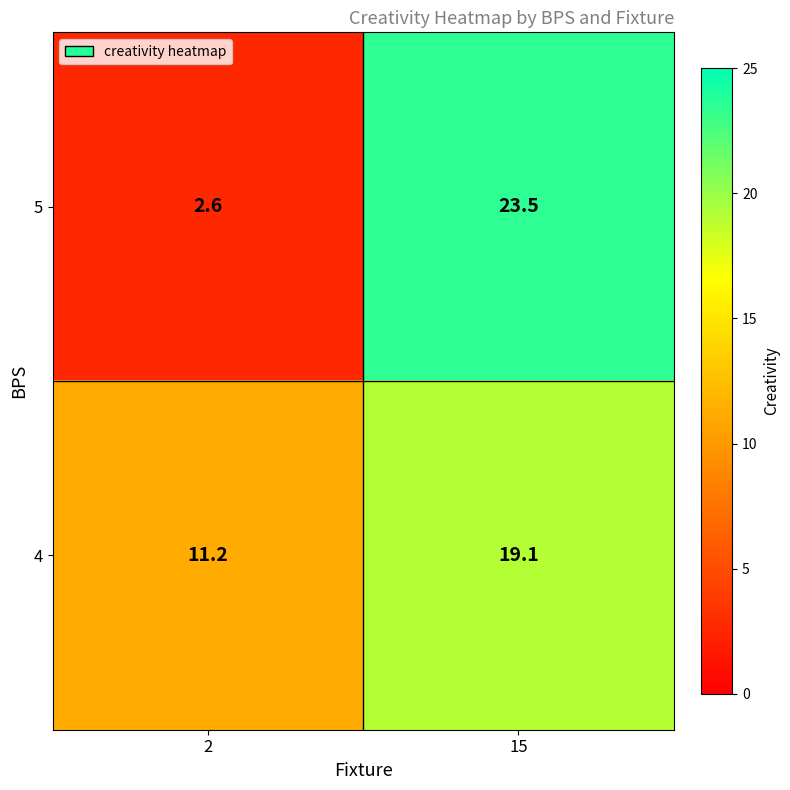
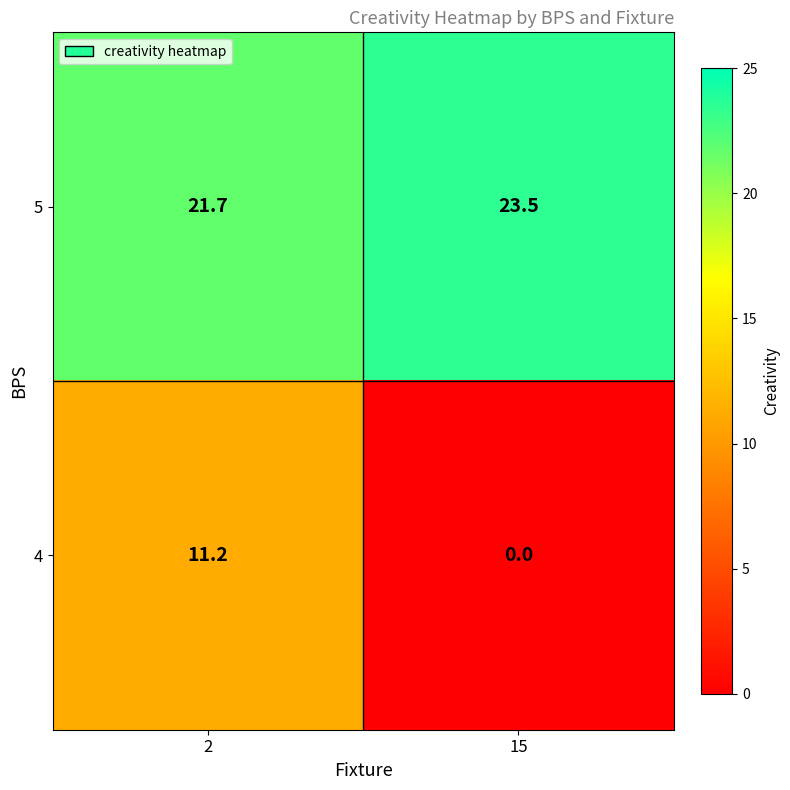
5, 2: 2.6 -> 21.7
4, 15: 19.1 -> 0.0
